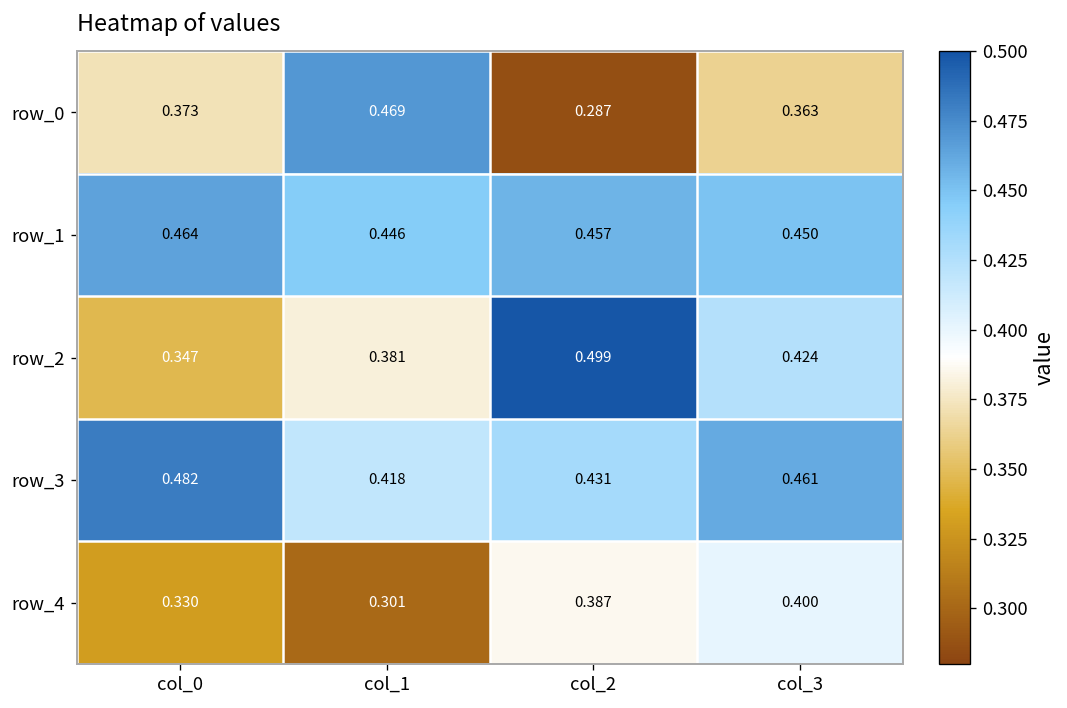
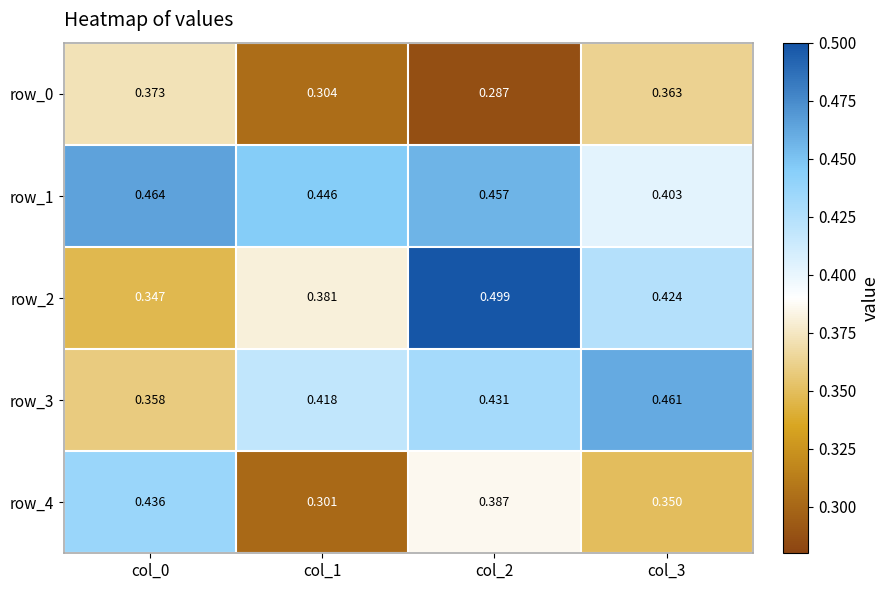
row_0, col_1: 0.469 -> 0.304
row_1, col_3: 0.450 -> 0.403
row_3, col_0: 0.482 -> 0.358
row_4, col_0: 0.330 -> 0.436
row_4, col_3: 0.400 -> 0.350
